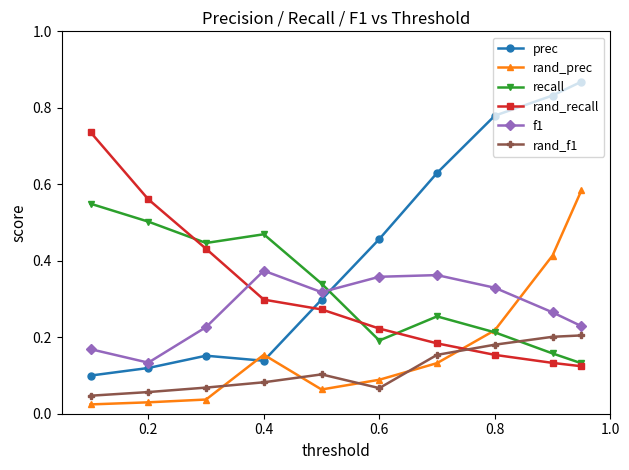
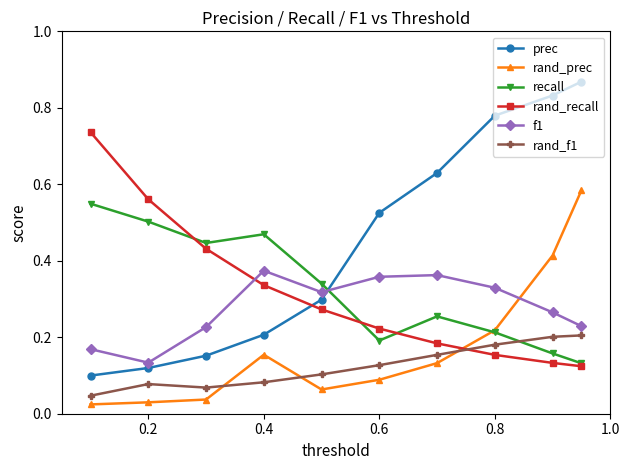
rand_f1, 0.2: 0.06 -> 0.08
prec, 0.4: 0.14 -> 0.21
rand_recall, 0.4: 0.30 -> 0.34
prec, 0.6: 0.46 -> 0.53
rand_f1, 0.6: 0.07 -> 0.13
